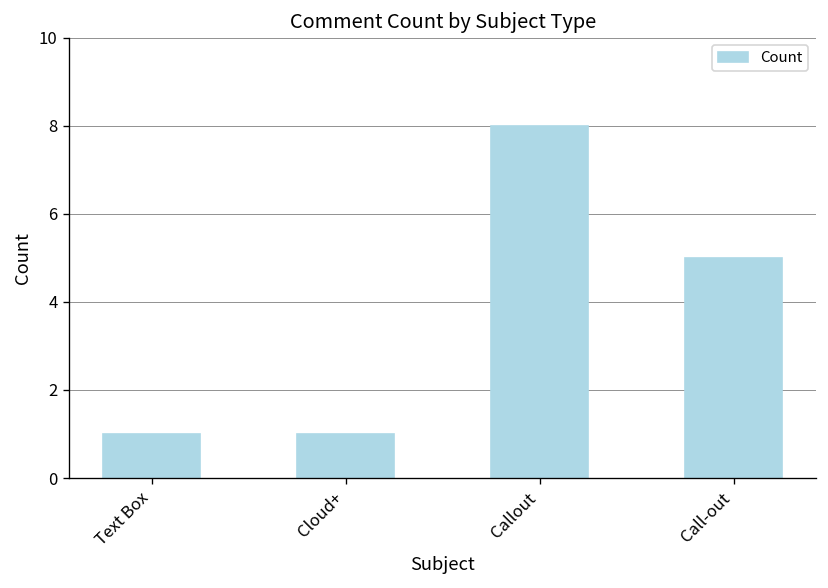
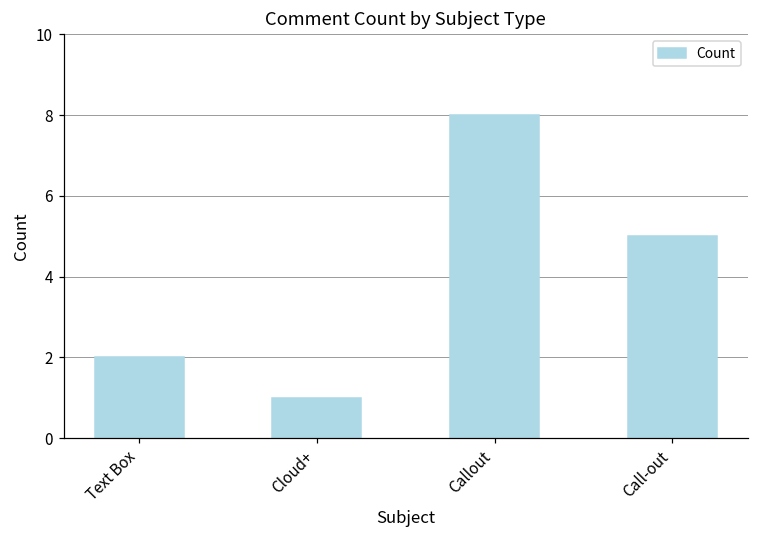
Text Box: 1 -> 2
